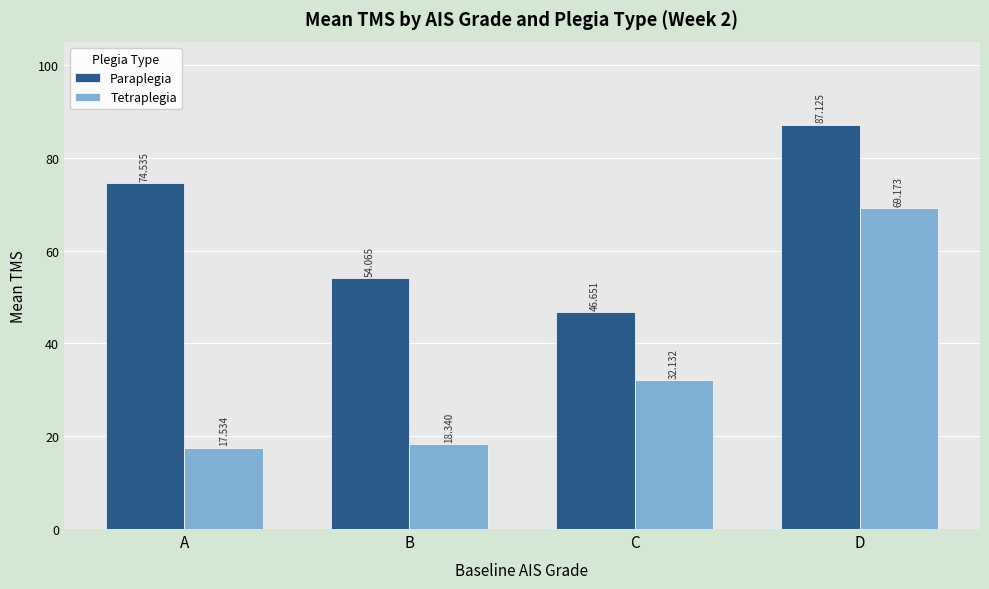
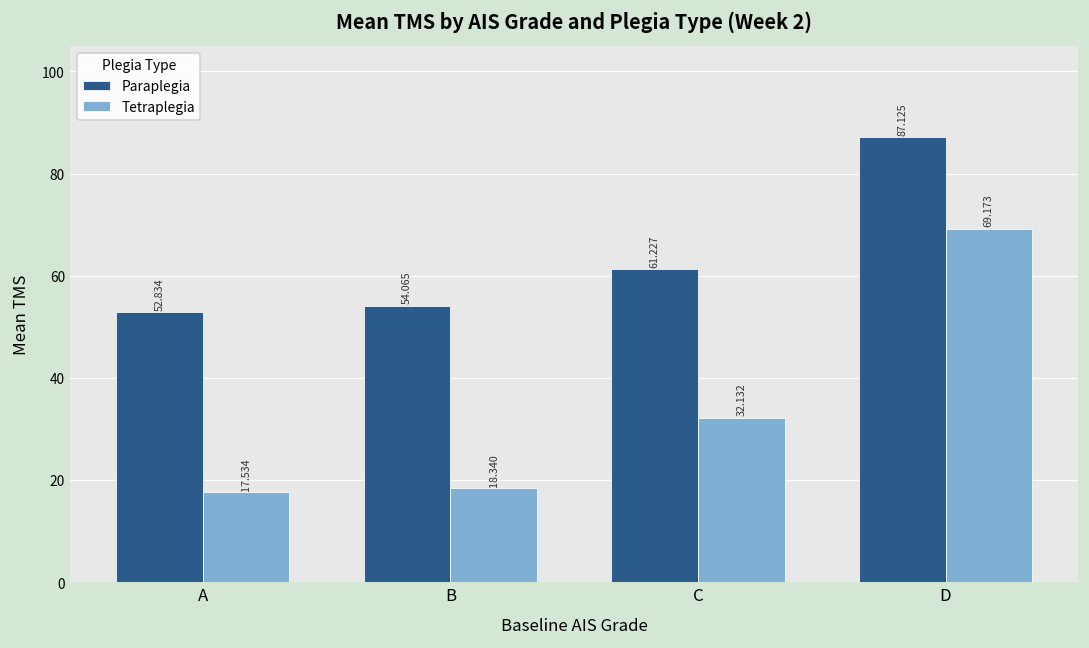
Paraplegia, A: 74.535 -> 52.834
Paraplegia, C: 46.651 -> 61.227
